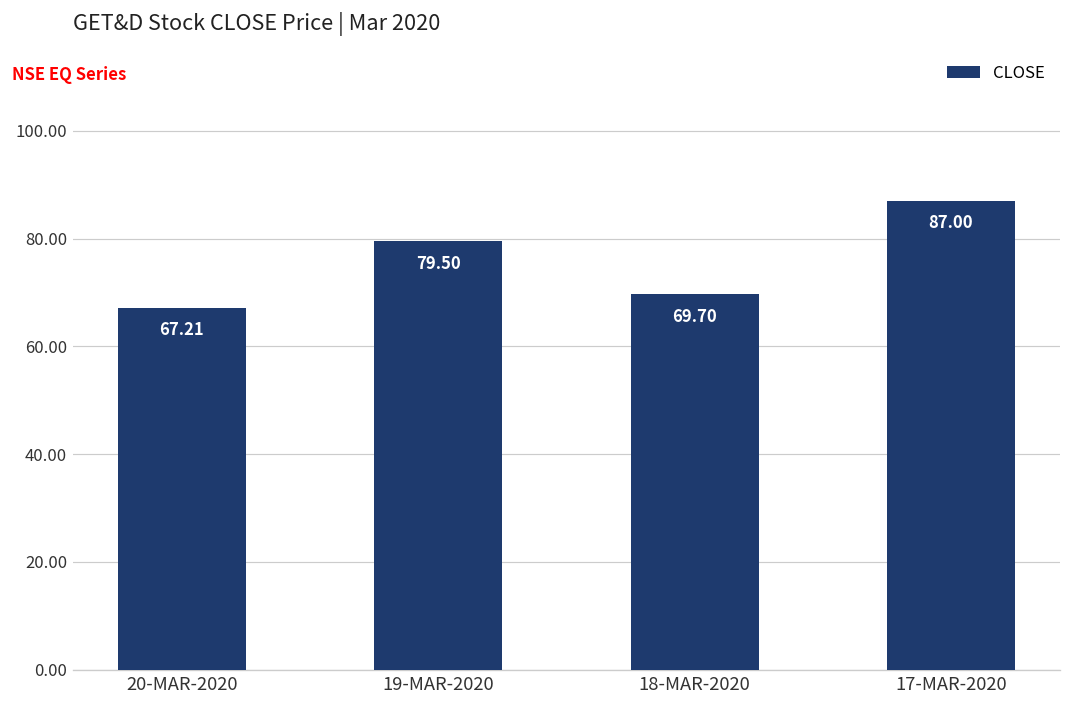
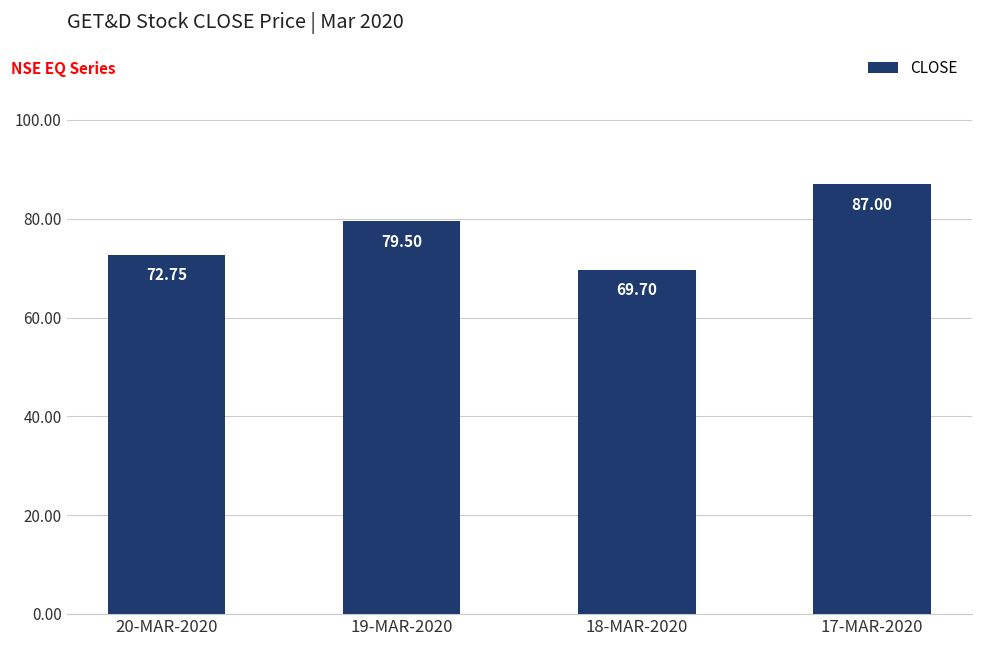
20-MAR-2020: 67.21 -> 72.75
